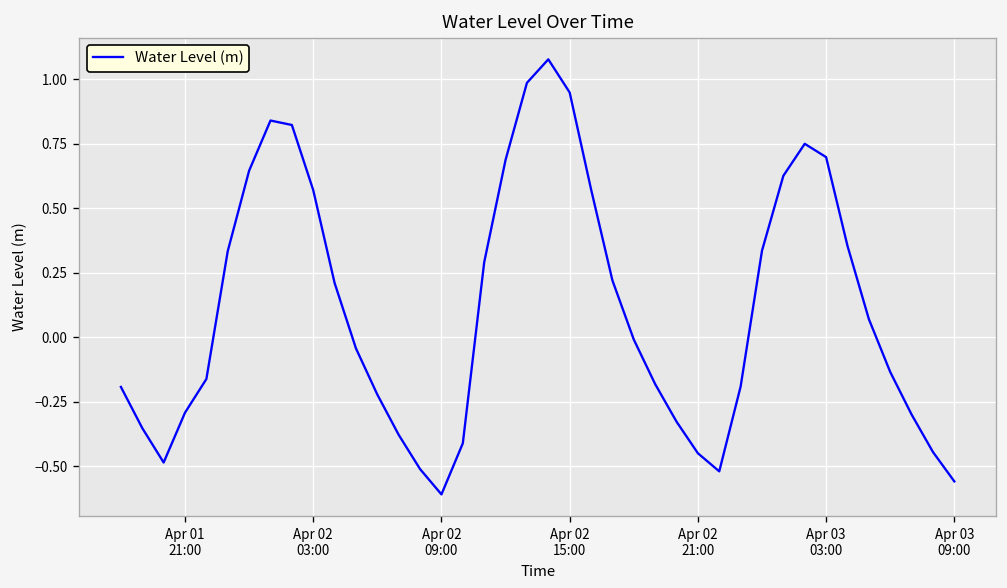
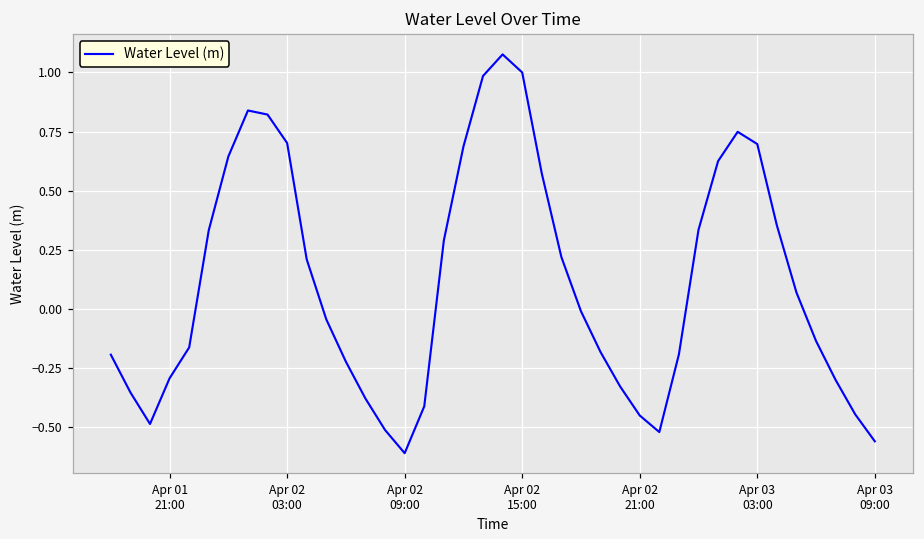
Apr 02 03:00: 0.57 -> 0.70
Apr 02 15:00: 0.95 -> 1.00
